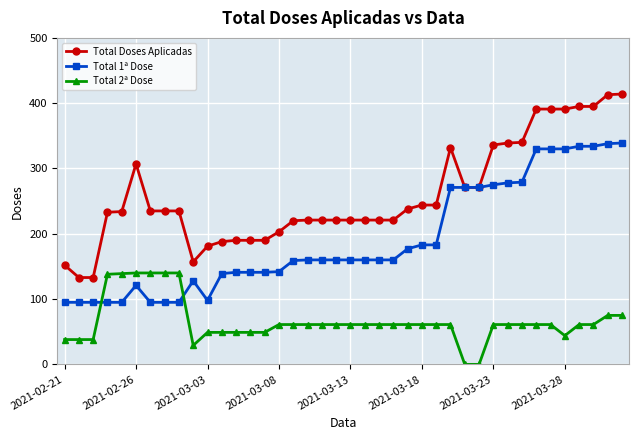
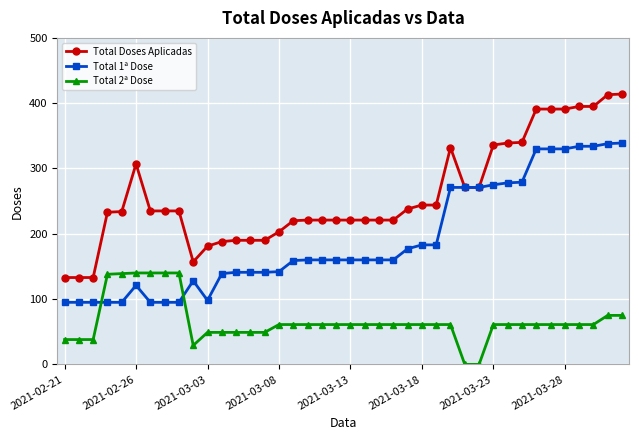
Total Doses Aplicadas, 2021-02-21: 150 -> 130
Total 2ª Dose, 2021-03-28: 40 -> 60
